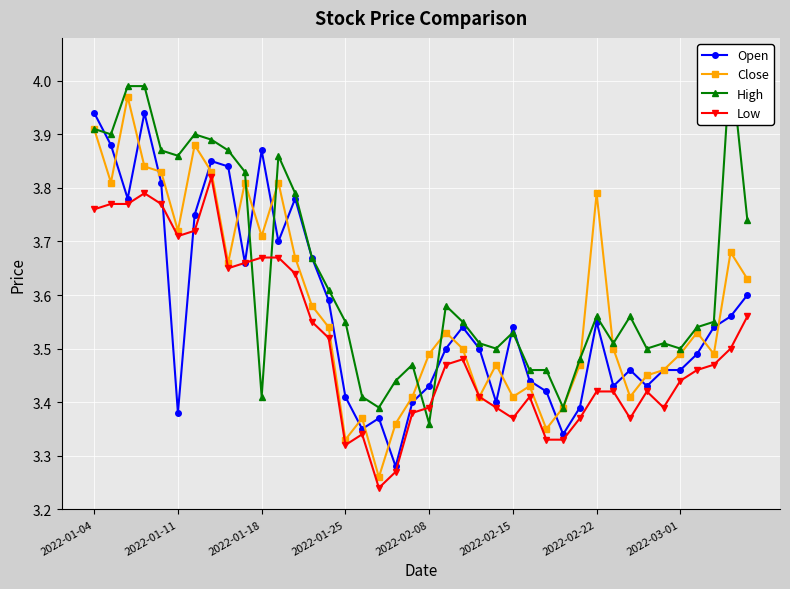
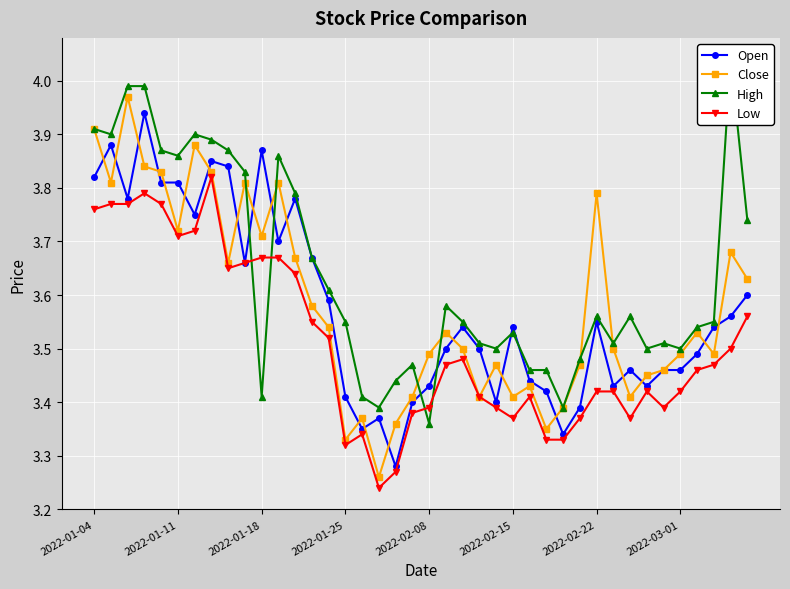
Open, 2022-01-04: 3.94 -> 3.82
Open, 2022-01-11: 3.38 -> 3.81
Low, 2022-03-01: 3.44 -> 3.42
